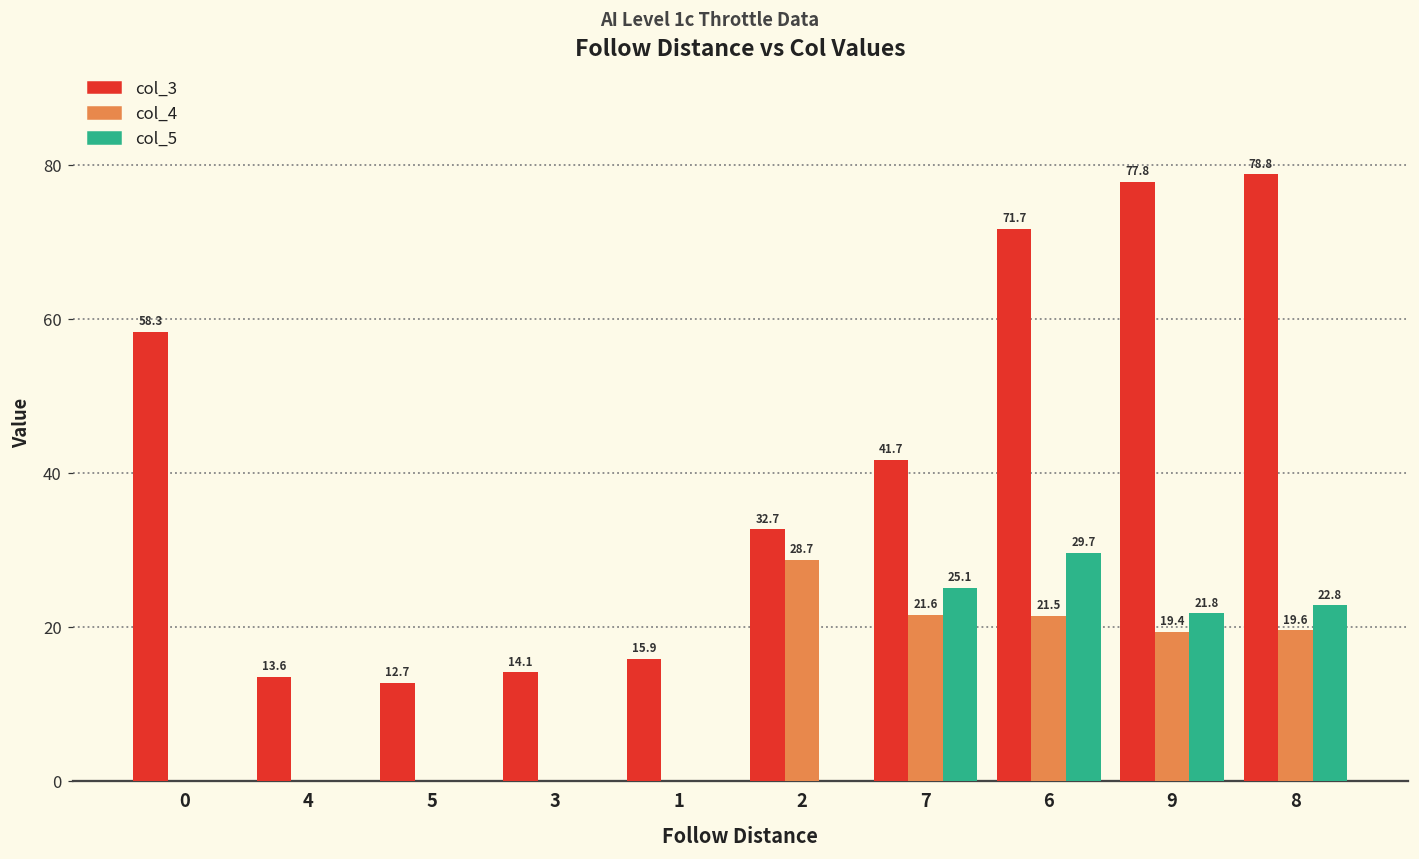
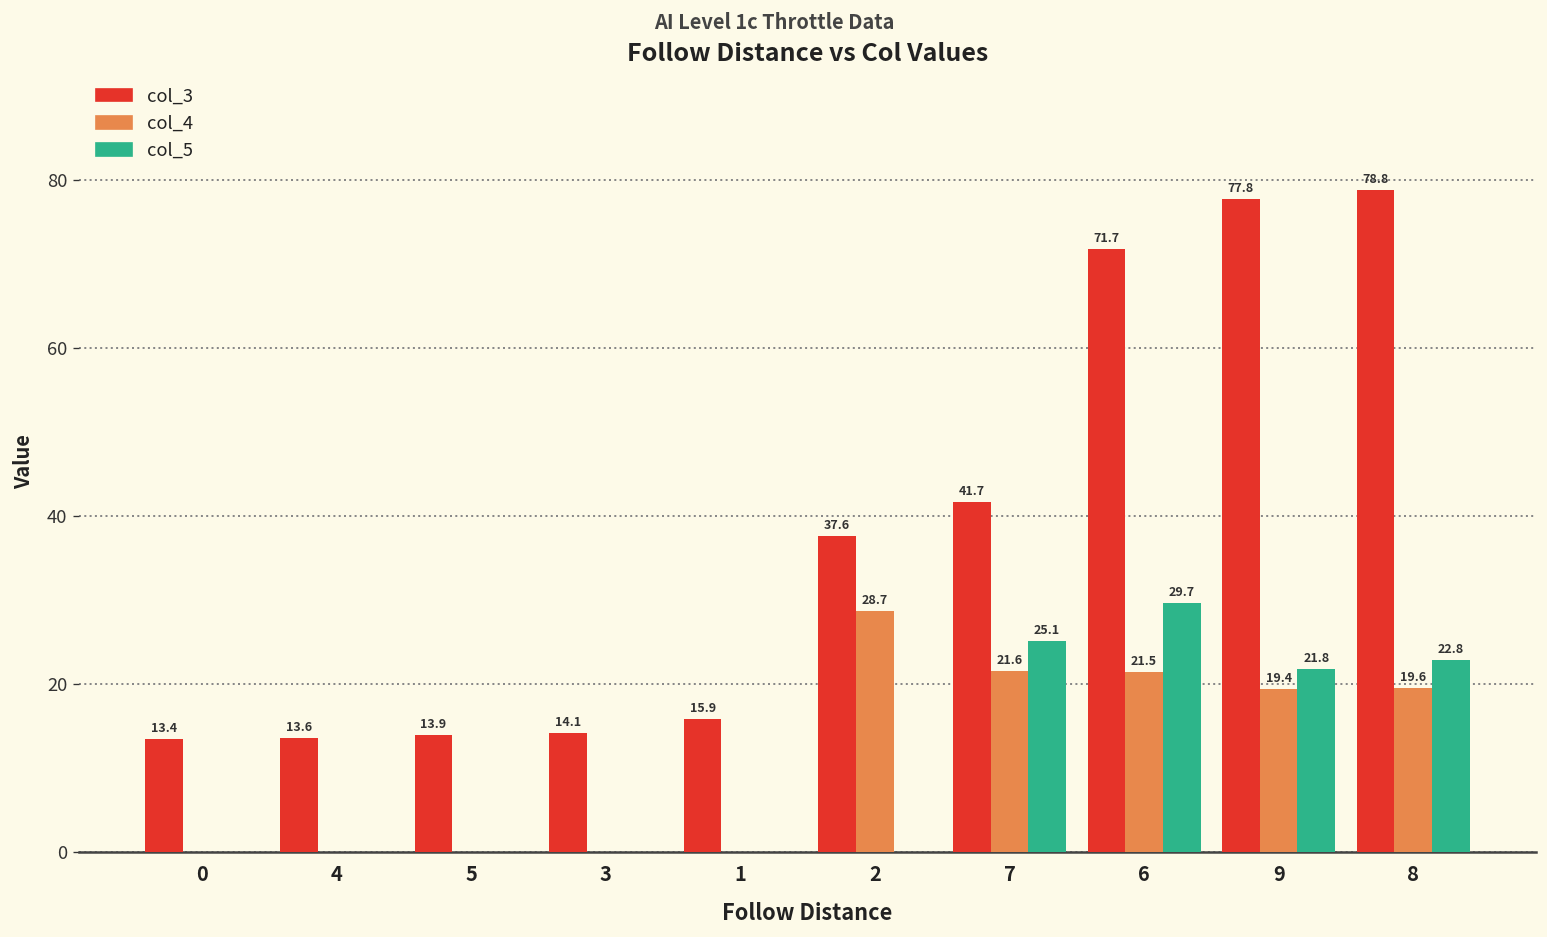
col_3, 0: 58.3 -> 13.4
col_3, 5: 12.7 -> 13.9
col_3, 2: 32.7 -> 37.6
